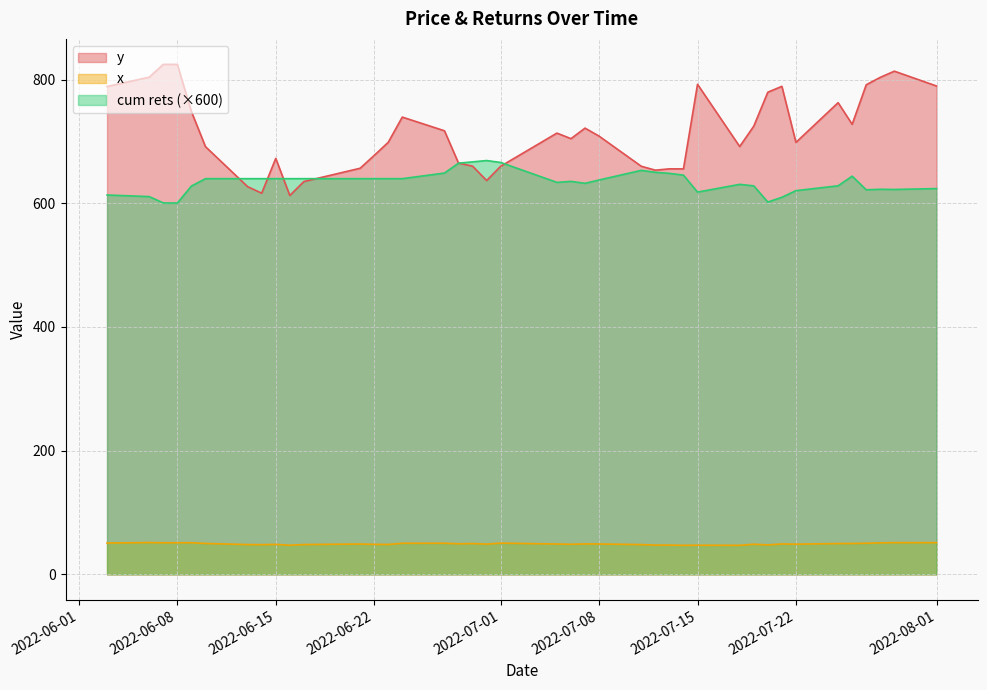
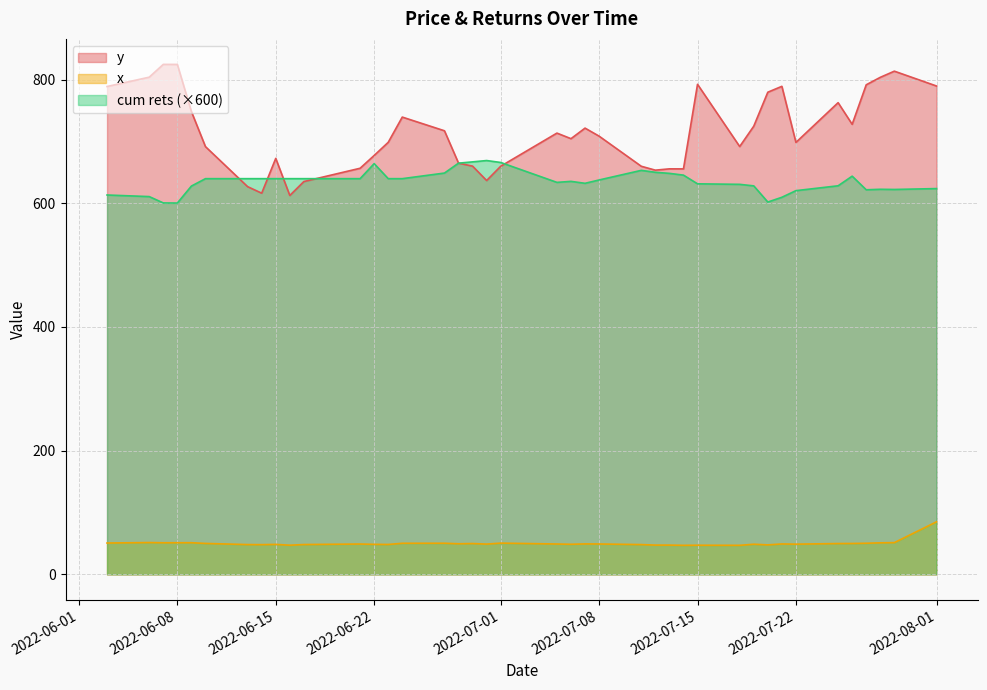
cum rets (×600), 2022-06-22: 640 -> 660
cum rets (×600), 2022-07-15: 620 -> 630
x, 2022-08-01: 50 -> 80
